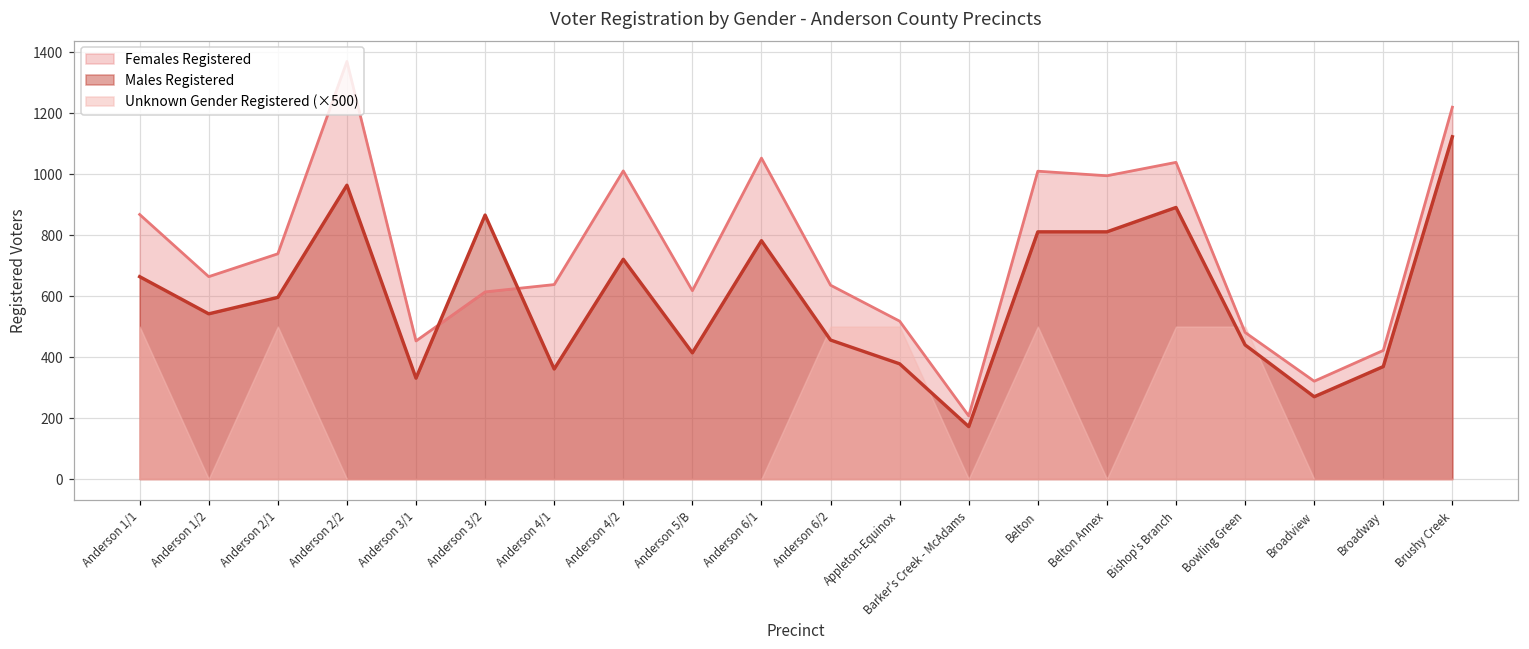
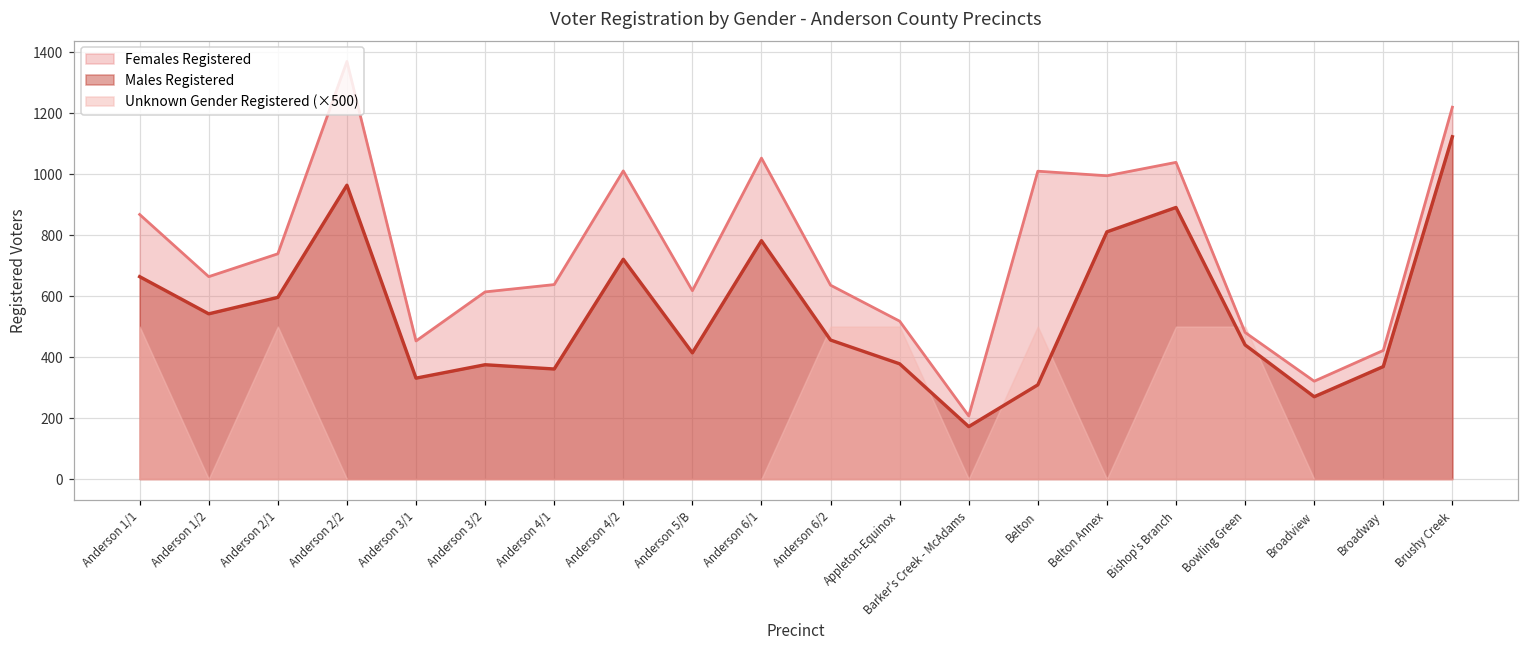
Males Registered, Anderson 3/2: 870 -> 380
Males Registered, Belton: 810 -> 310
